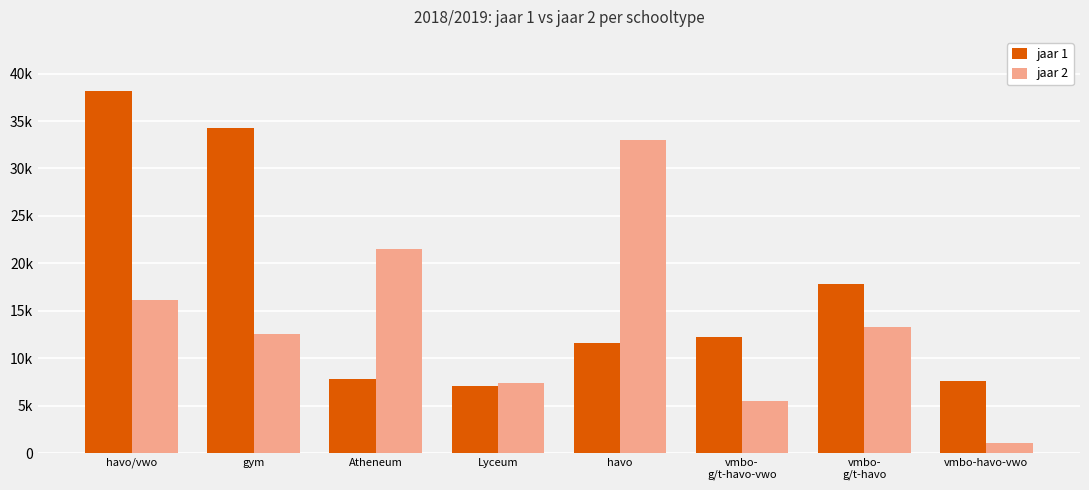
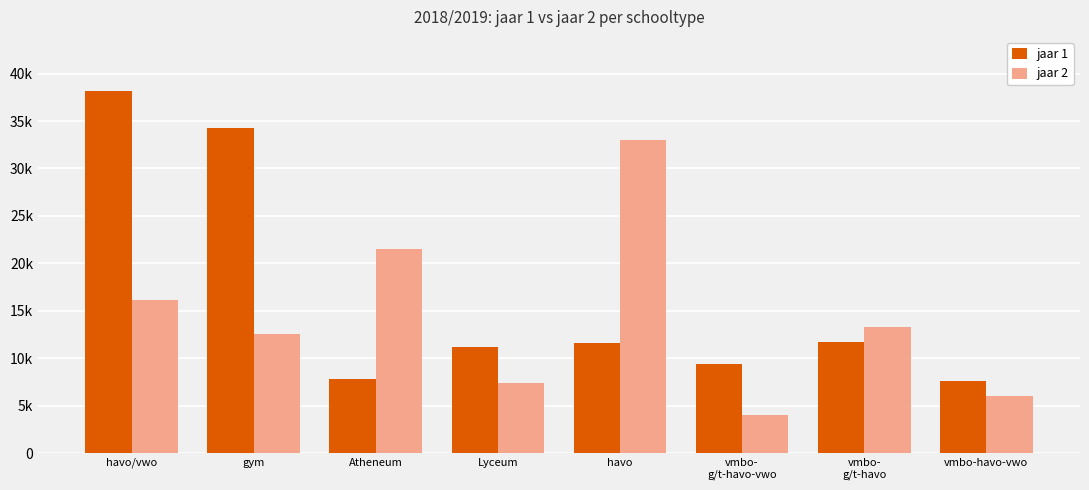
jaar 1, Lyceum: 7000 -> 11000
jaar 1, vmbo- g/t-havo-vwo: 12000 -> 9000
jaar 2, vmbo- g/t-havo-vwo: 5000 -> 4000
jaar 1, vmbo- g/t-havo: 18000 -> 12000
jaar 2, vmbo-havo-vwo: 1000 -> 6000
